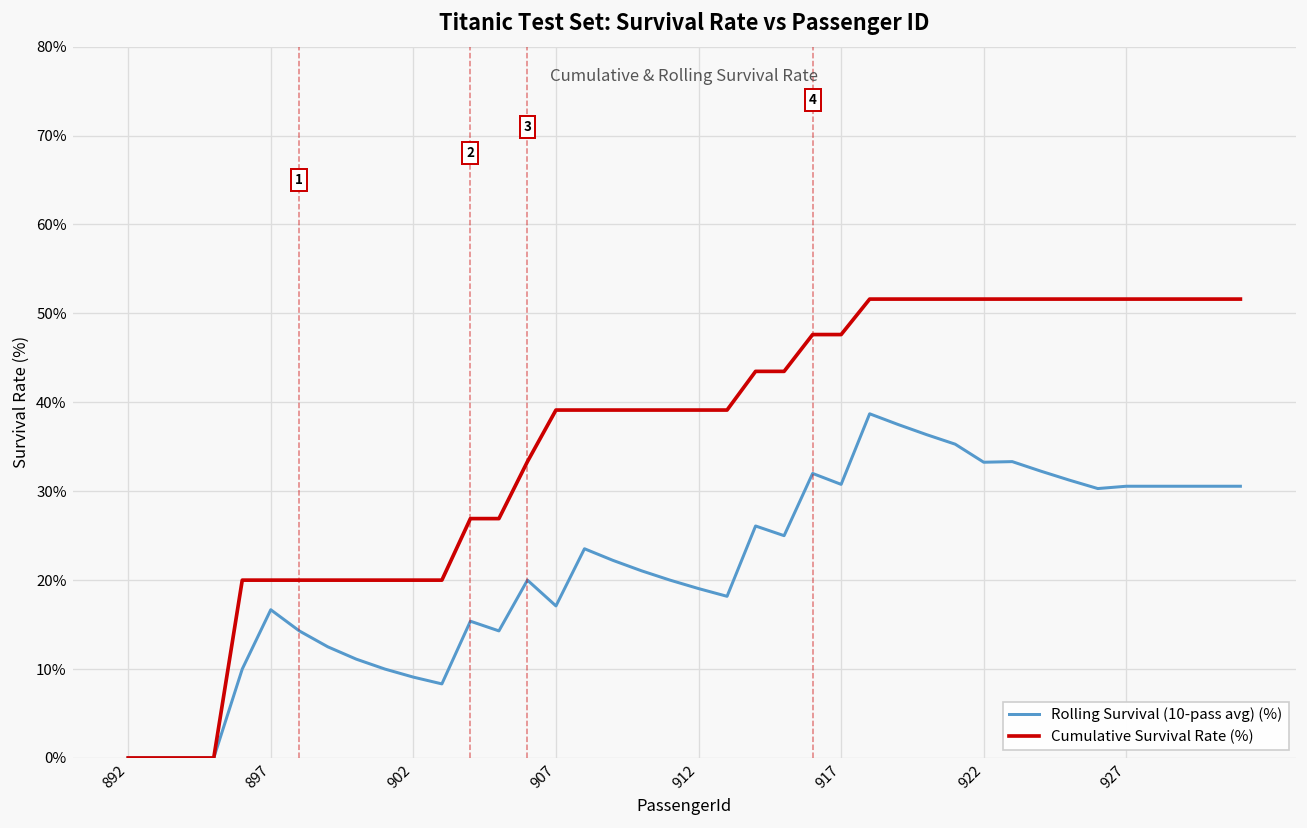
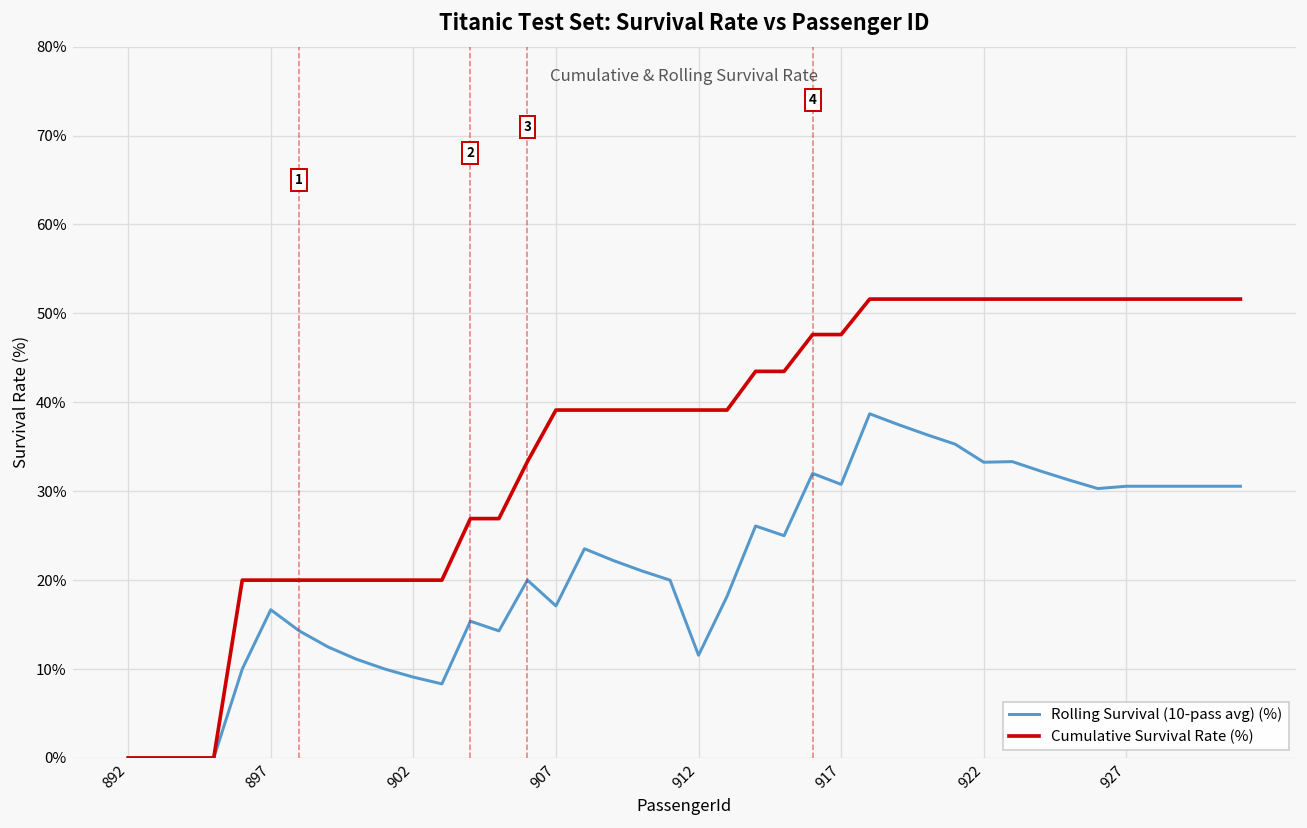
Rolling Survival (10-pass avg) (%), 912: 19% -> 12%
